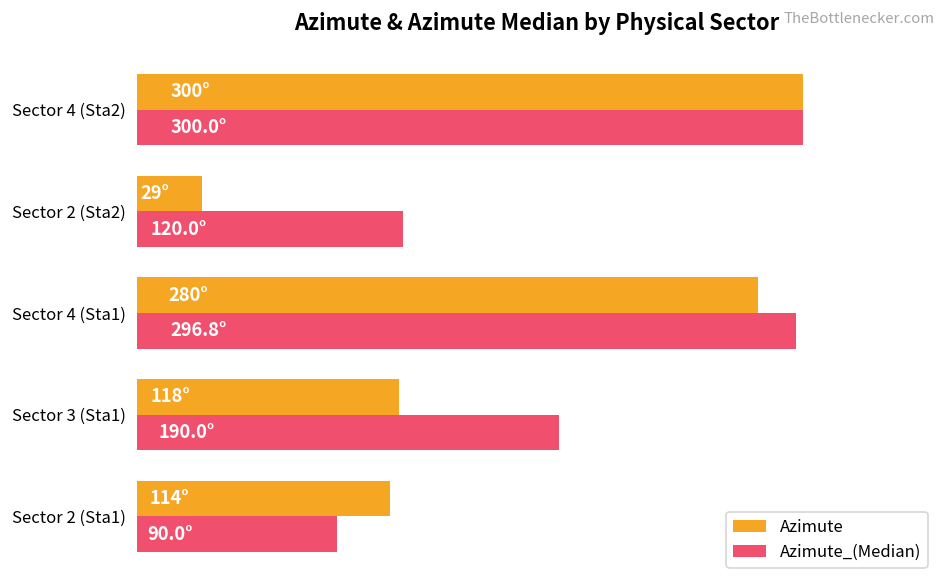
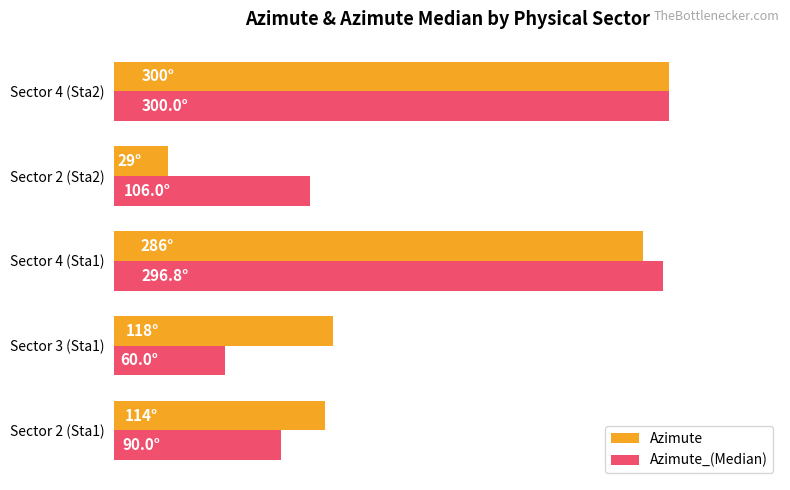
Azimute_(Median), Sector 2 (Sta2): 120.0° -> 106.0°
Azimute, Sector 4 (Sta1): 280° -> 286°
Azimute_(Median), Sector 3 (Sta1): 190.0° -> 60.0°
